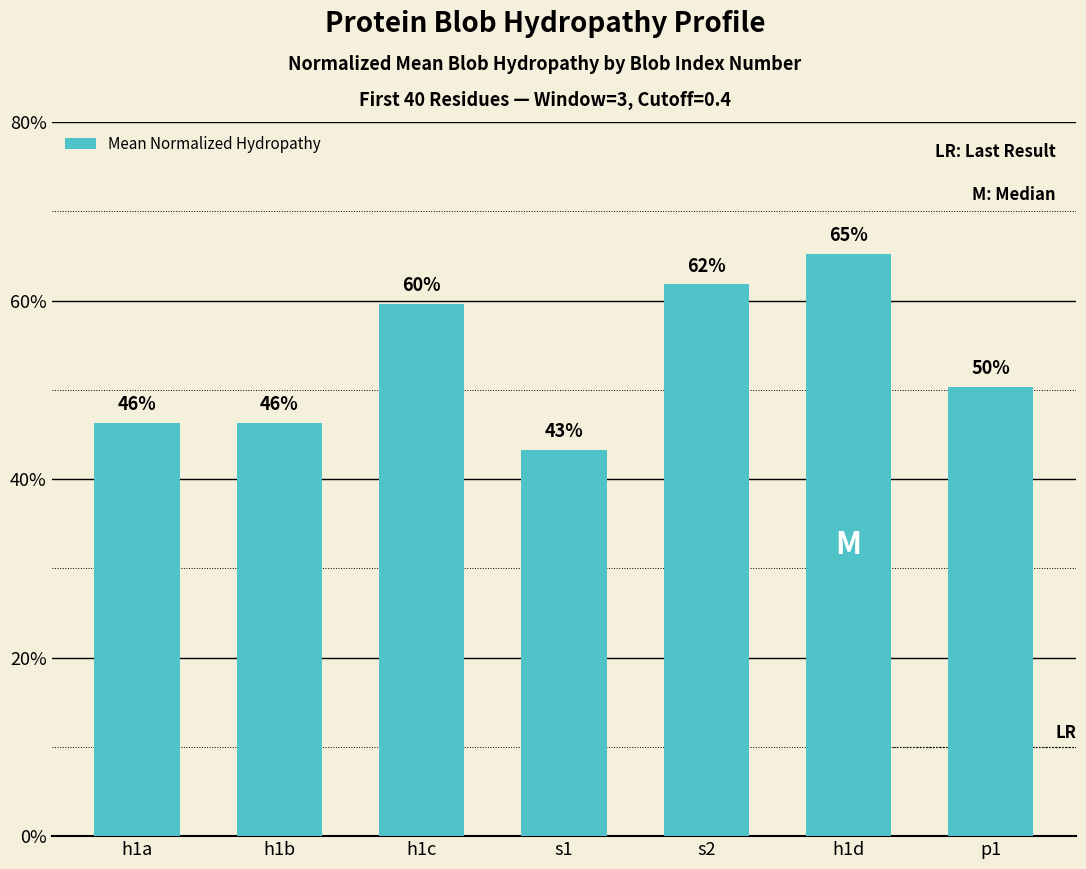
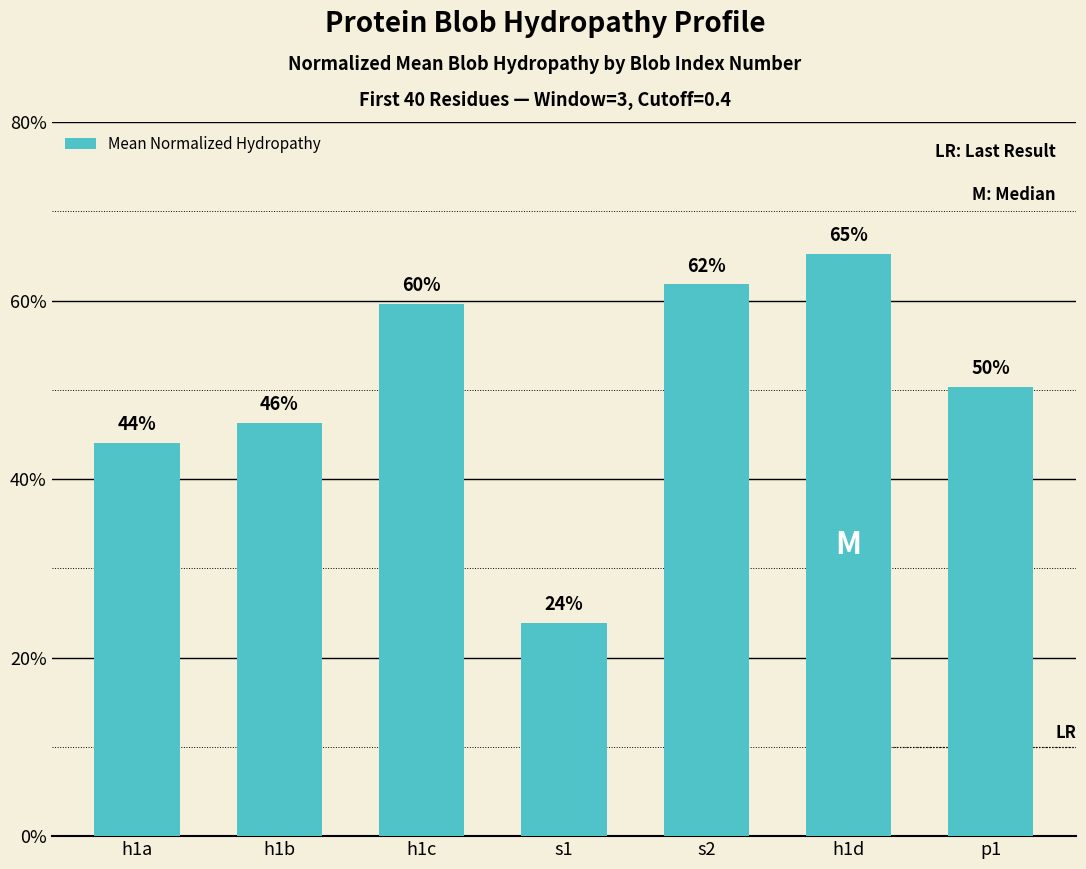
h1a: 46% -> 44%
s1: 43% -> 24%
